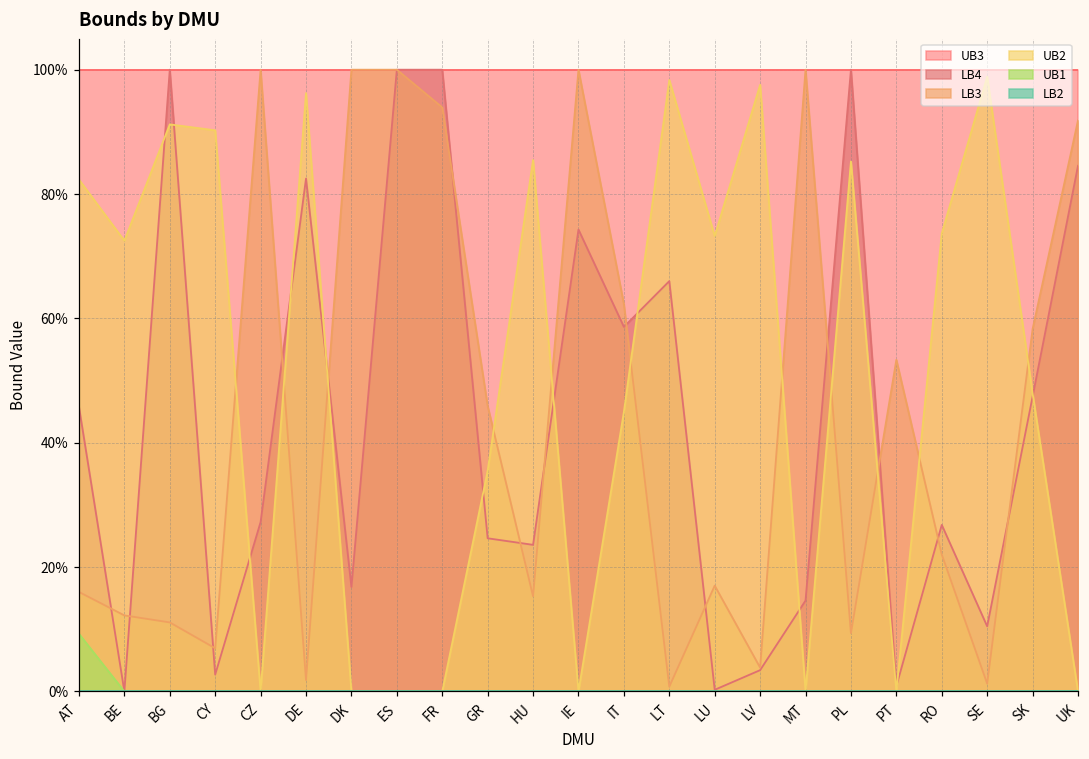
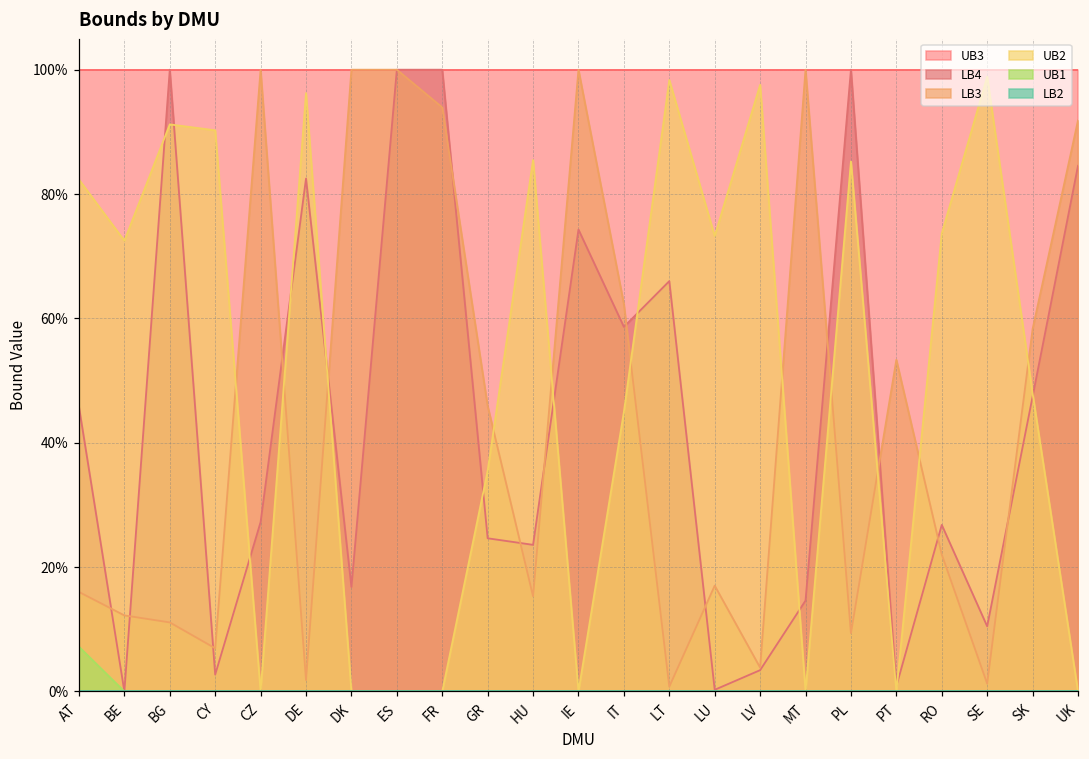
UB1, AT: 9% -> 7%
